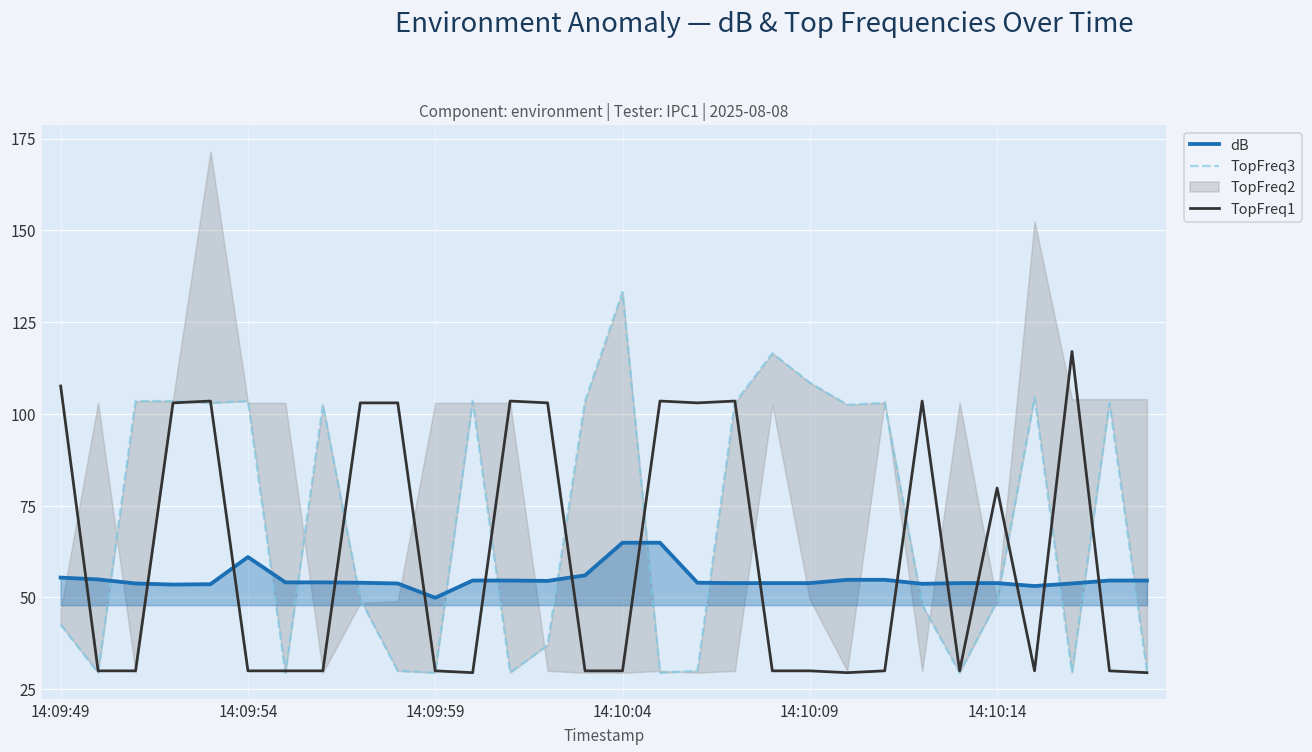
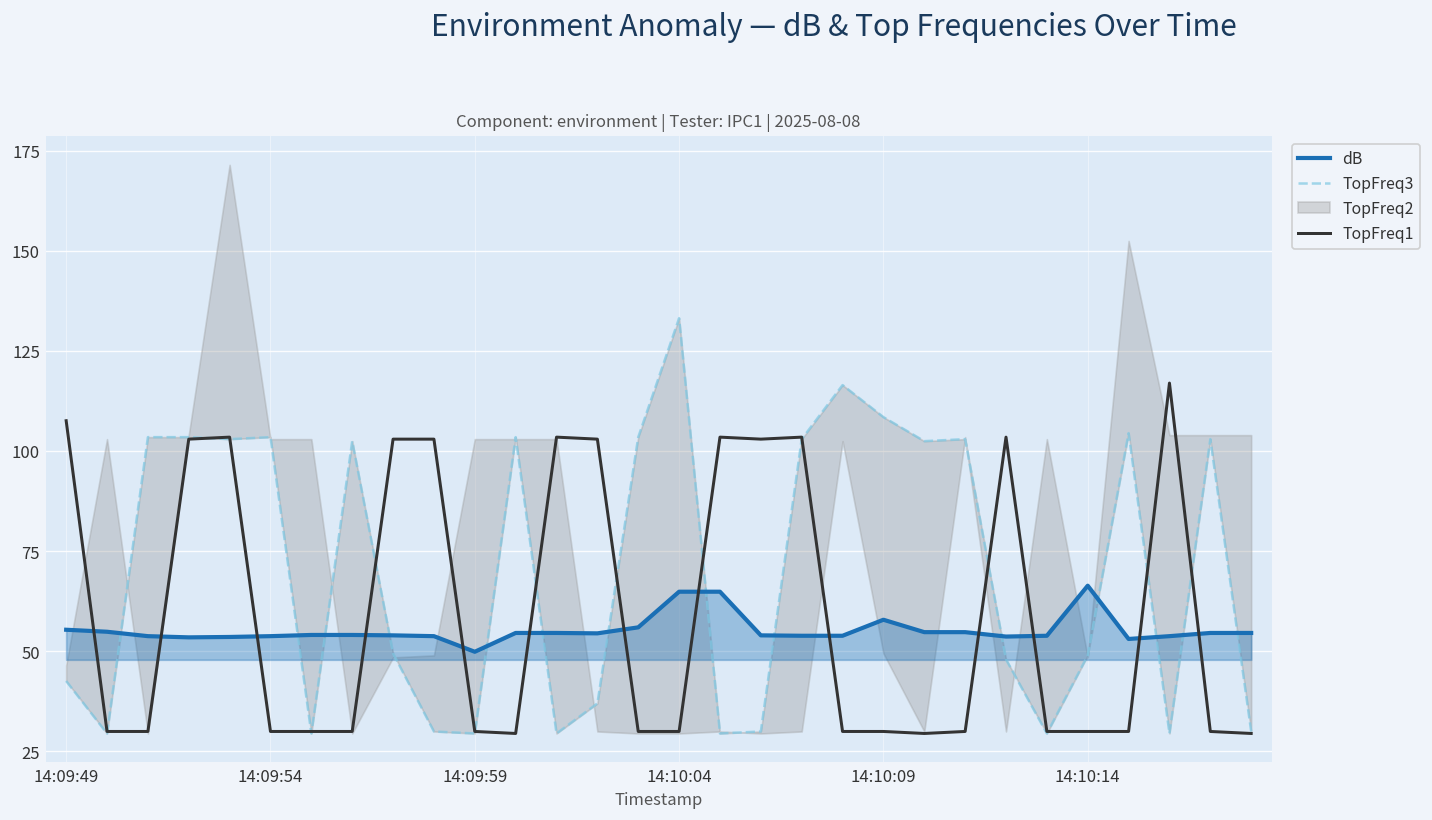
dB, 14:09:54: 61 -> 54
dB, 14:10:09: 54 -> 58
dB, 14:10:14: 54 -> 66
TopFreq1, 14:10:14: 80 -> 30
